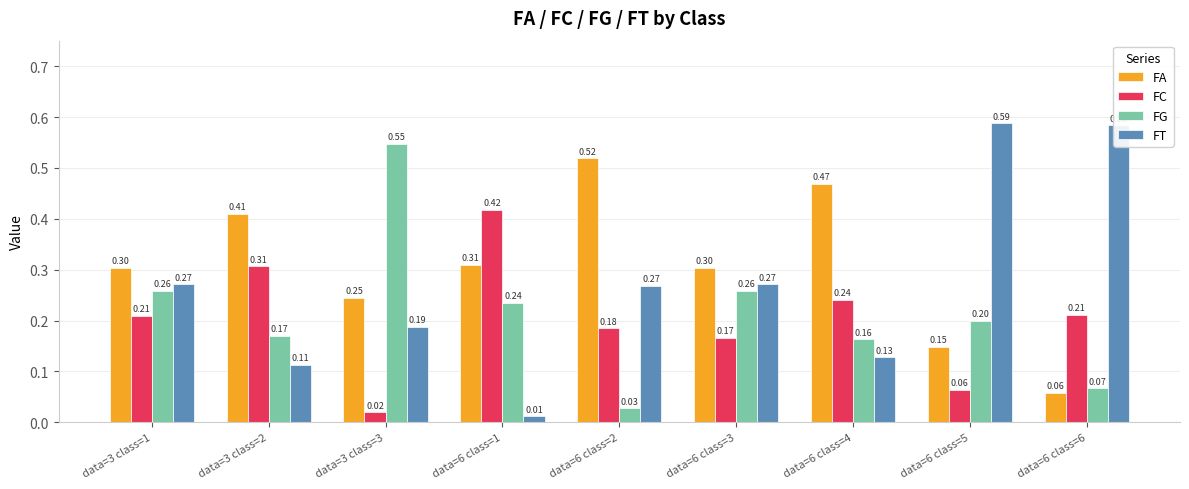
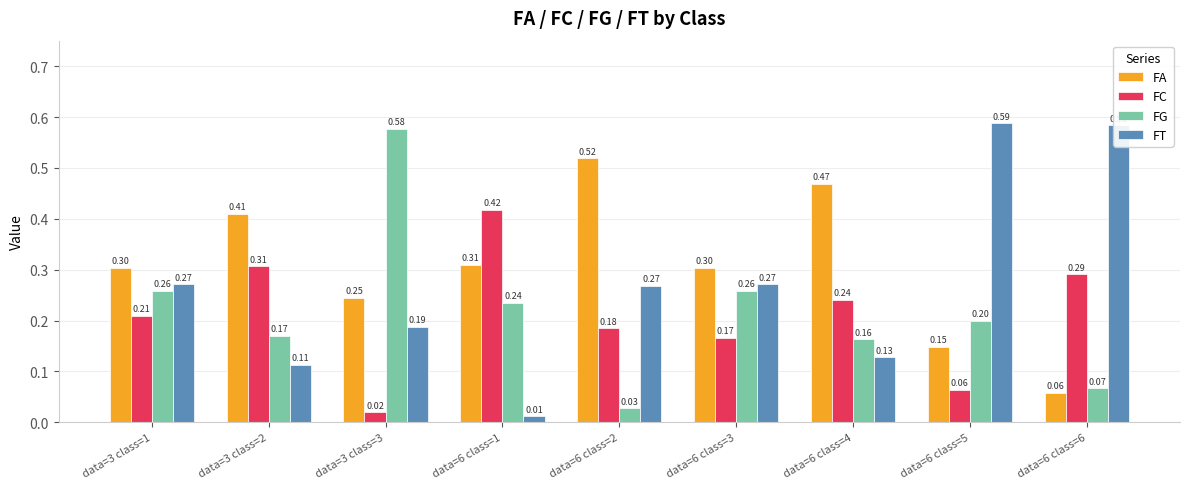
FG, data=3 class=3: 0.55 -> 0.58
FC, data=6 class=6: 0.21 -> 0.29
